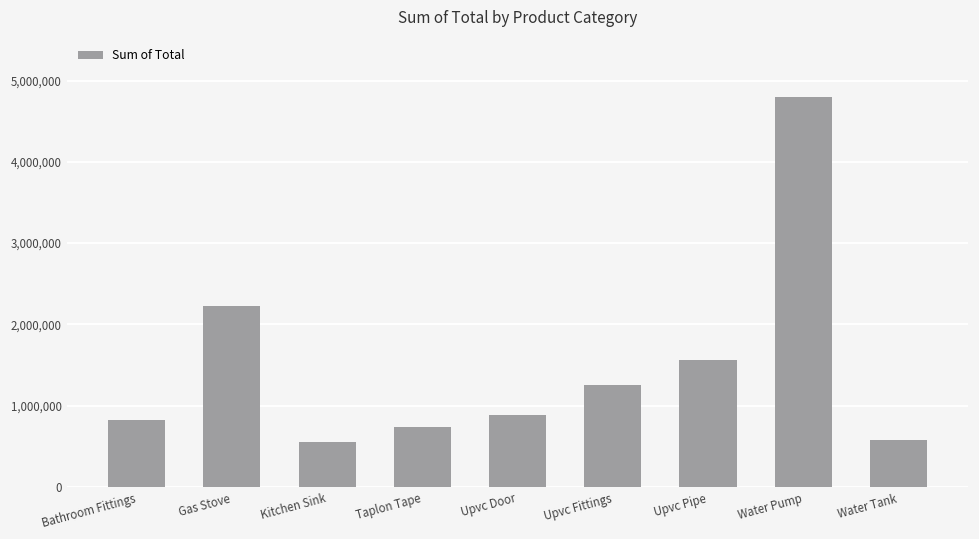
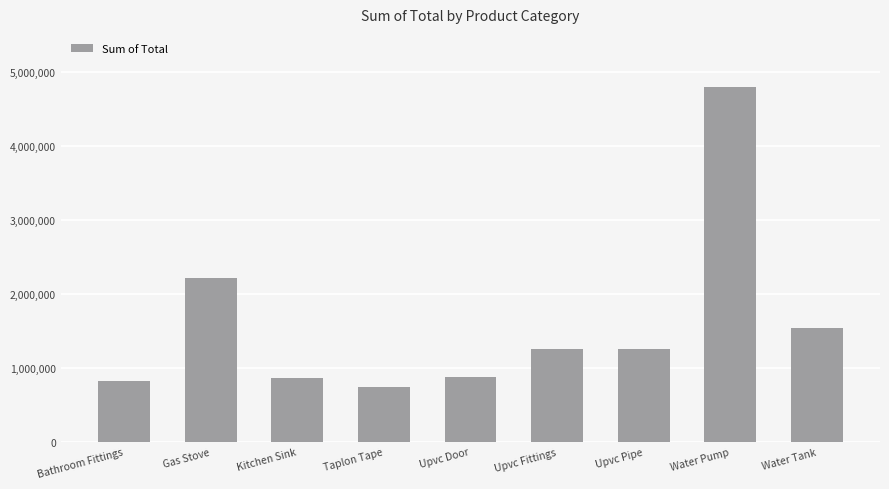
Kitchen Sink: 600,000 -> 900,000
Upvc Pipe: 1,600,000 -> 1,300,000
Water Tank: 600,000 -> 1,500,000
